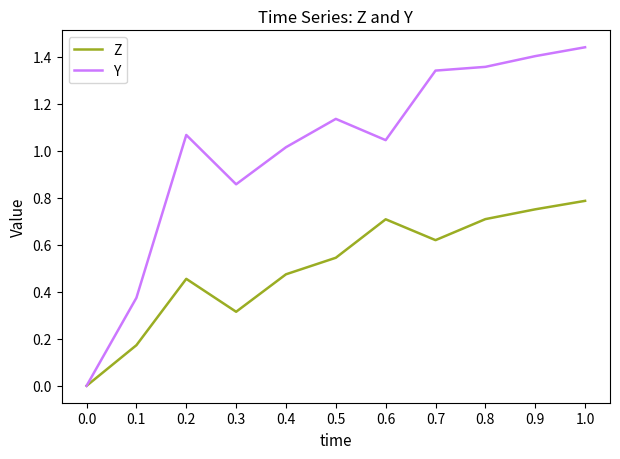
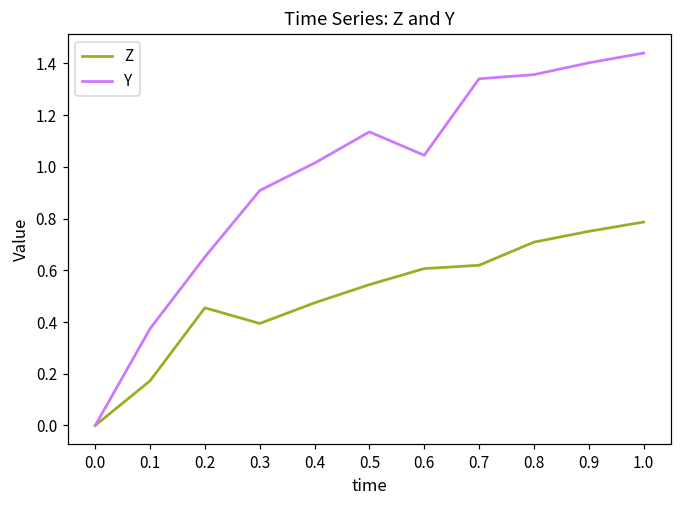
Y, 0.2: 1.07 -> 0.65
Z, 0.3: 0.31 -> 0.39
Y, 0.3: 0.86 -> 0.91
Z, 0.6: 0.71 -> 0.61
